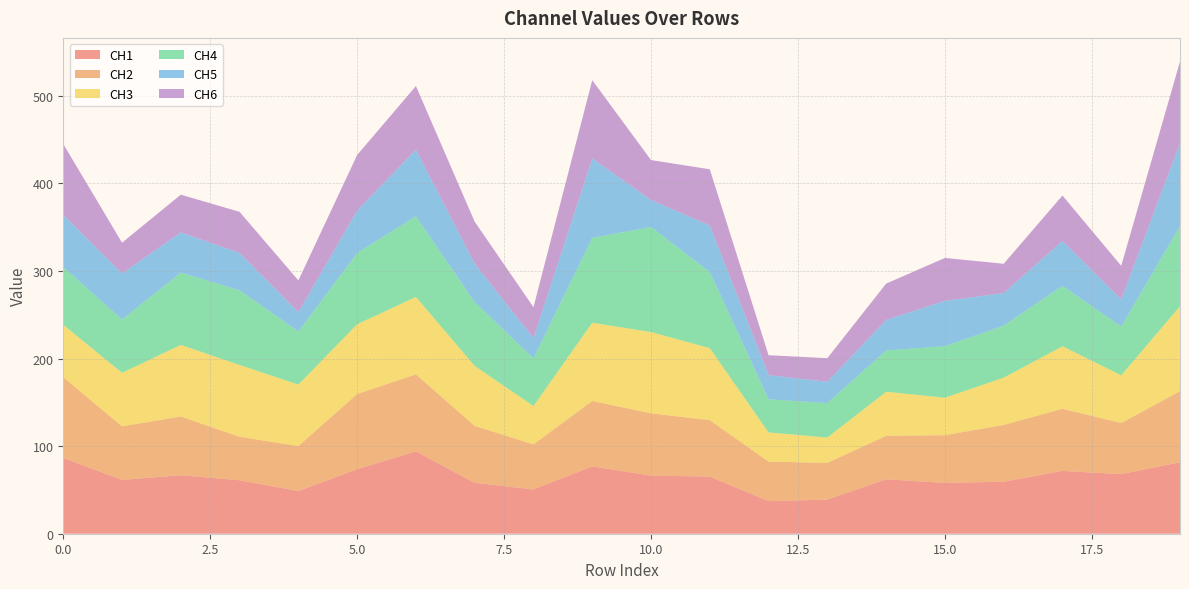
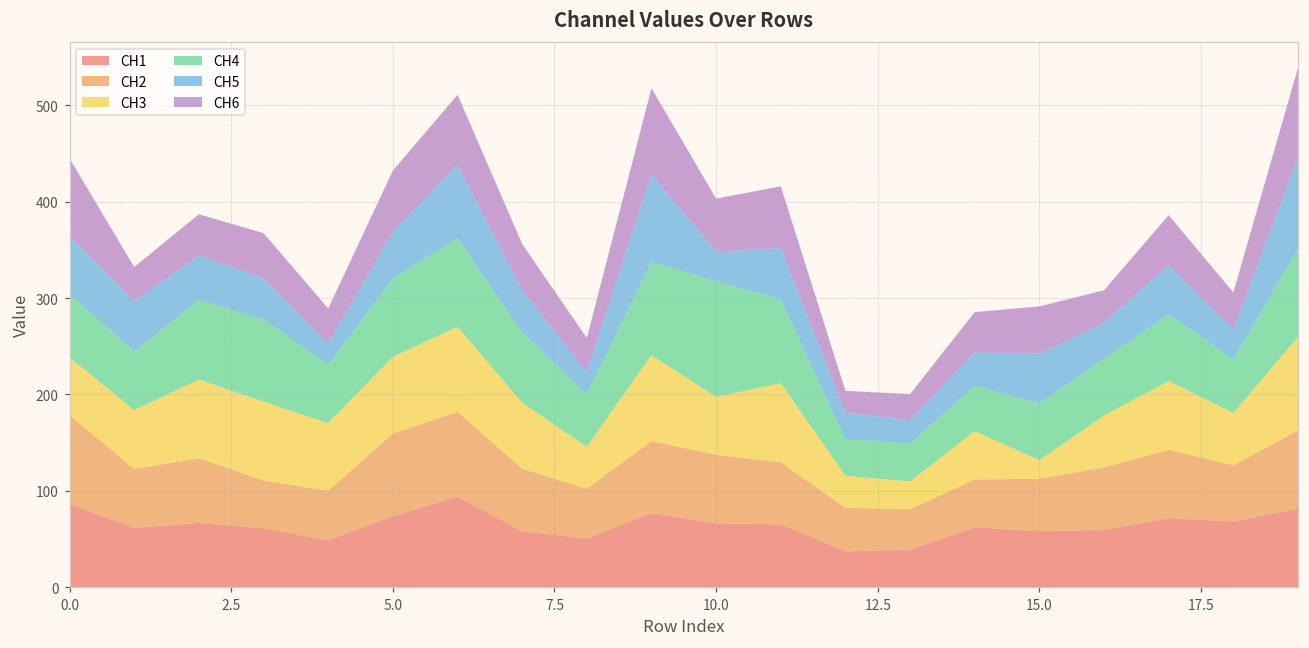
CH3, 10.0: 90 -> 60
CH6, 10.0: 46 -> 55
CH3, 15.0: 40 -> 20
